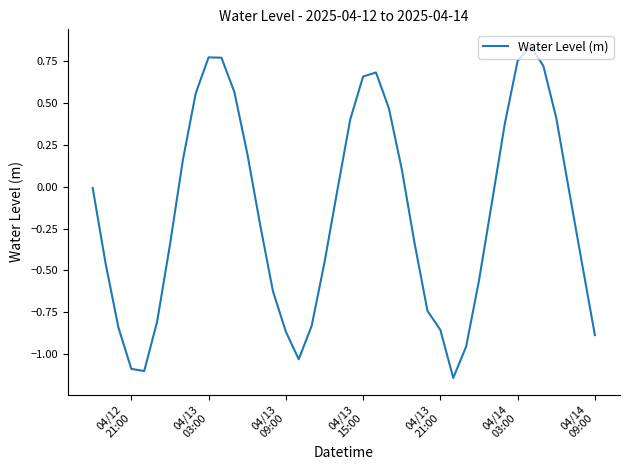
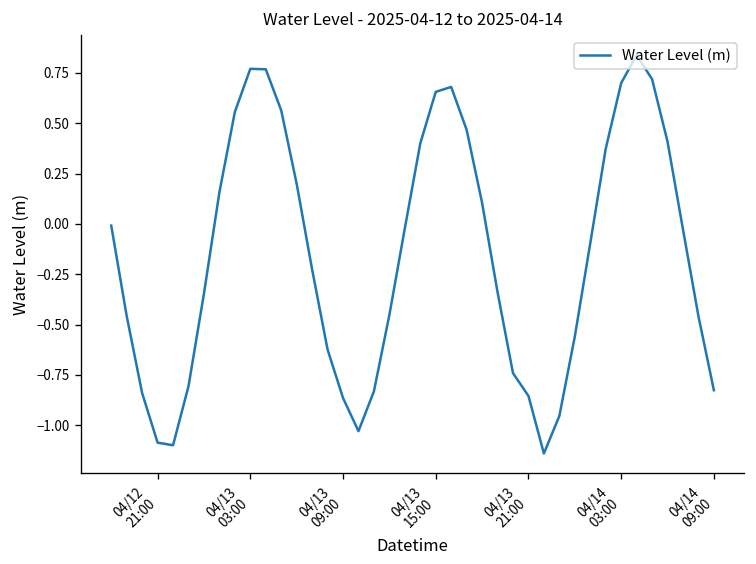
04/14 03:00: 0.75 -> 0.70
04/14 09:00: -0.88 -> -0.83
